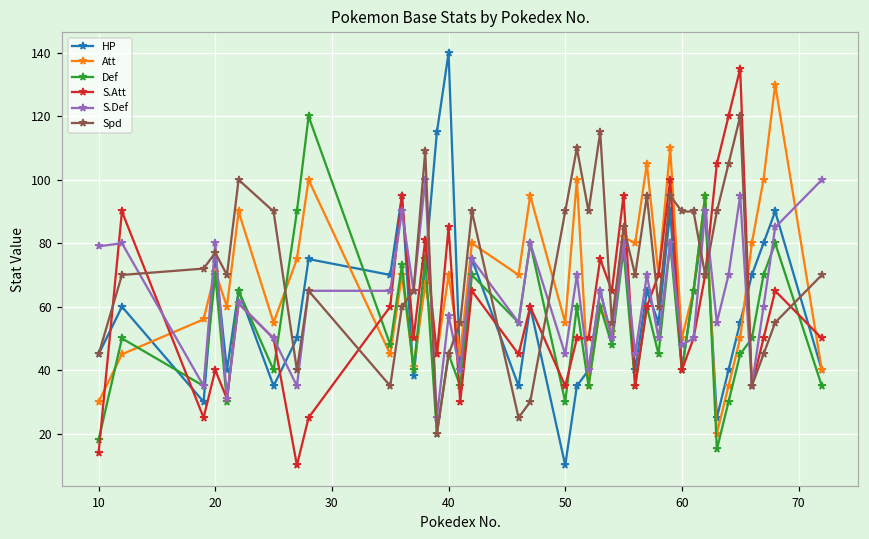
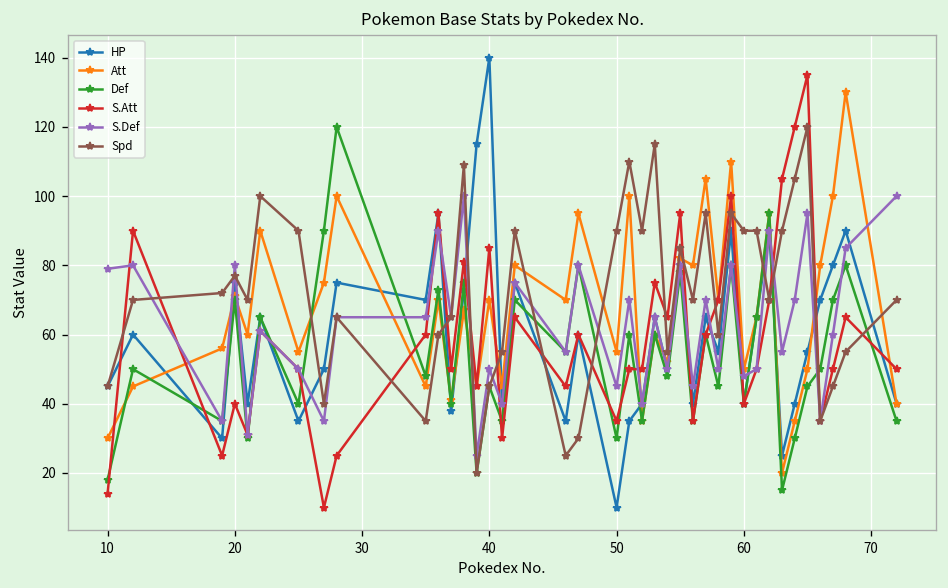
S.Def, 40: 57 -> 50
